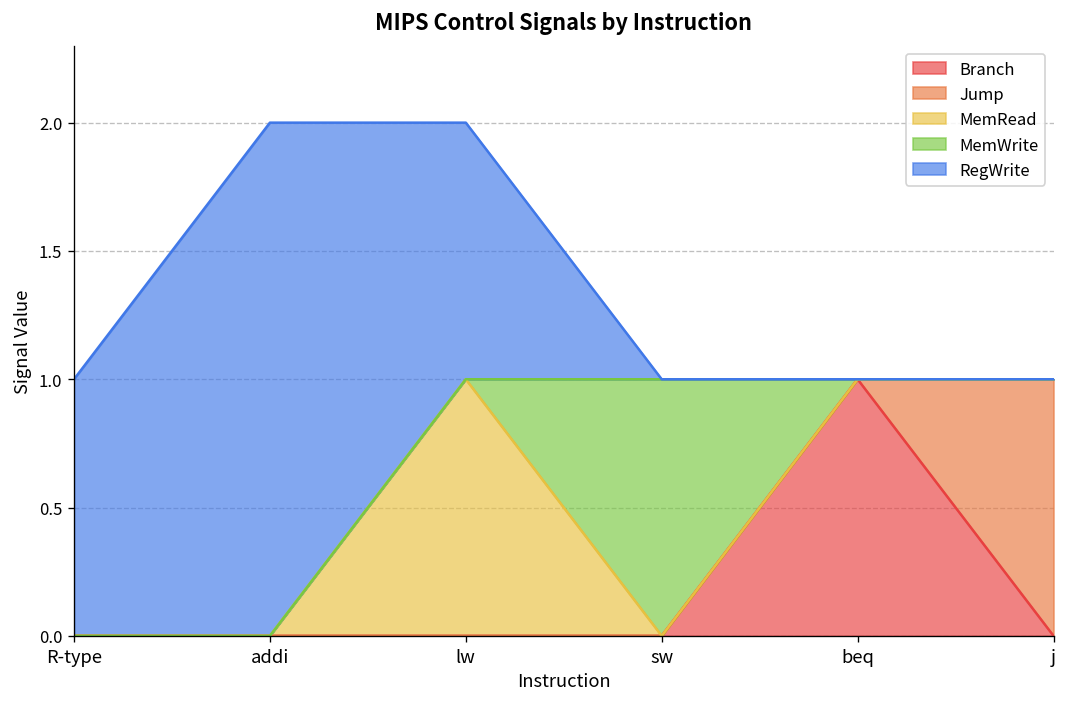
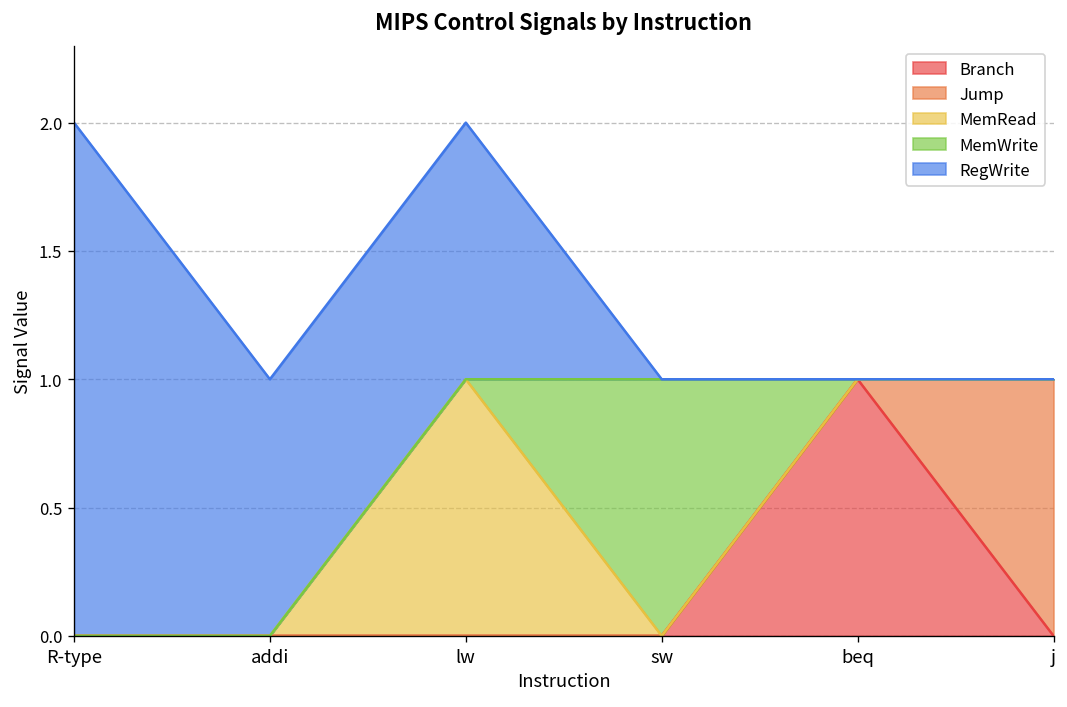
RegWrite, R-type: 1 -> 2
RegWrite, addi: 2 -> 1
